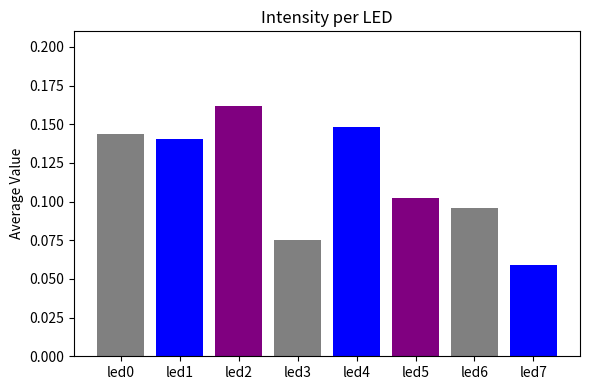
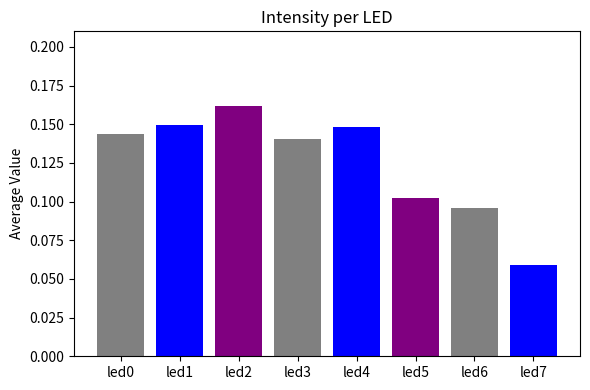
led1: 0.141 -> 0.150
led3: 0.075 -> 0.140
